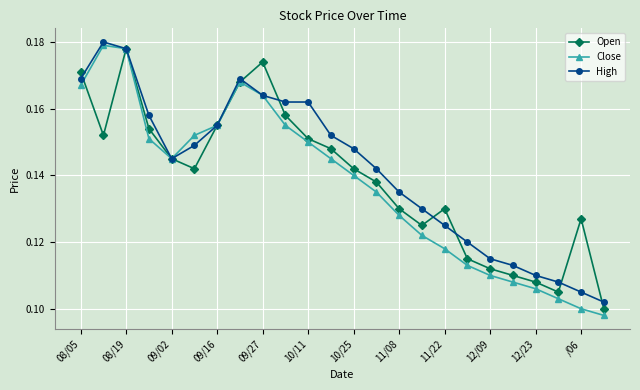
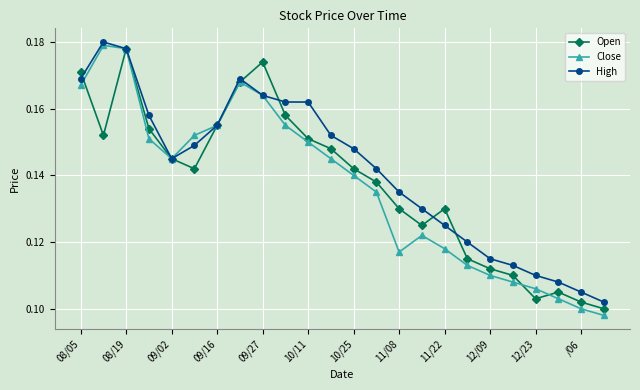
Close, 11/08: 0.128 -> 0.117
Open, 12/23: 0.108 -> 0.103
Open, /06: 0.127 -> 0.102
